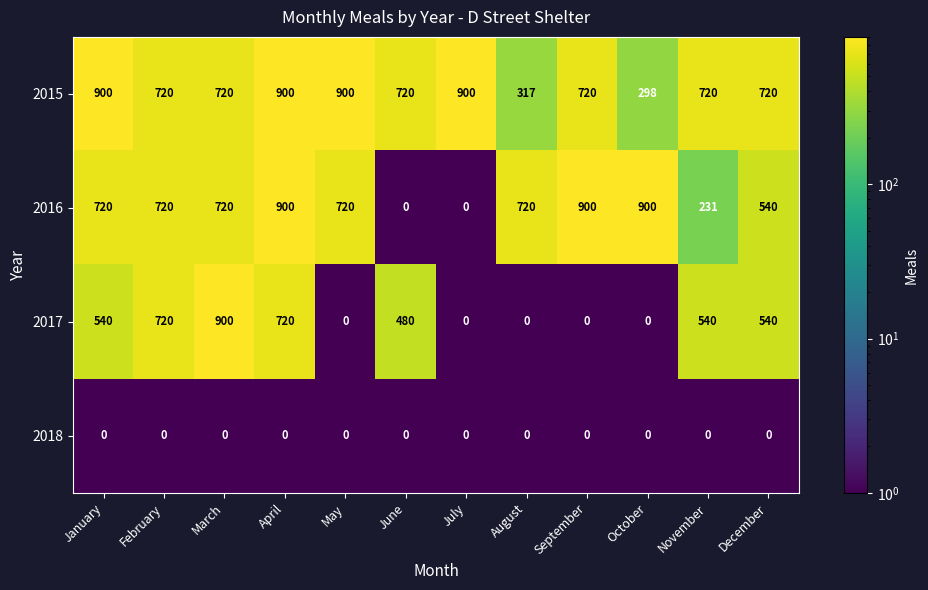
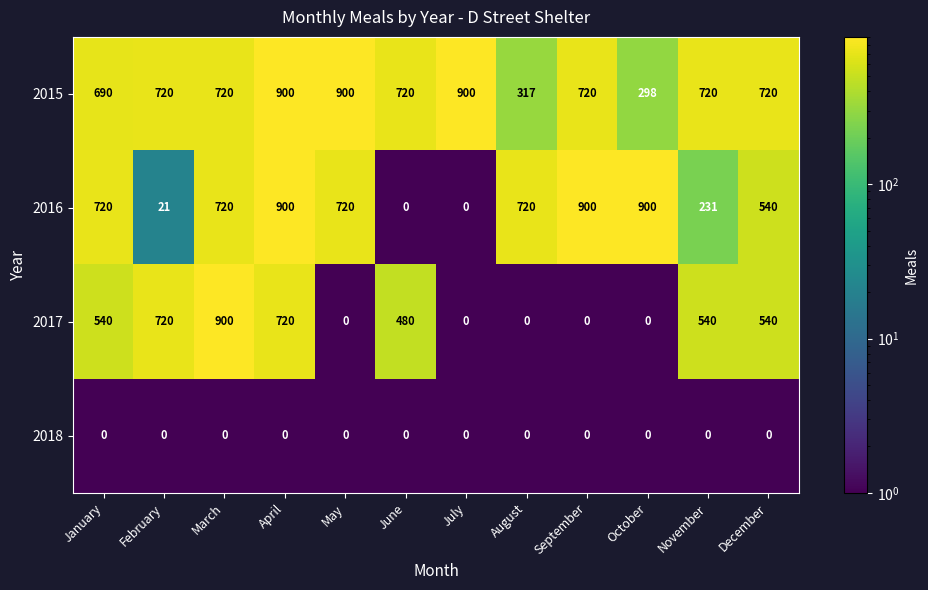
2015, January: 900 -> 690
2016, February: 720 -> 21
